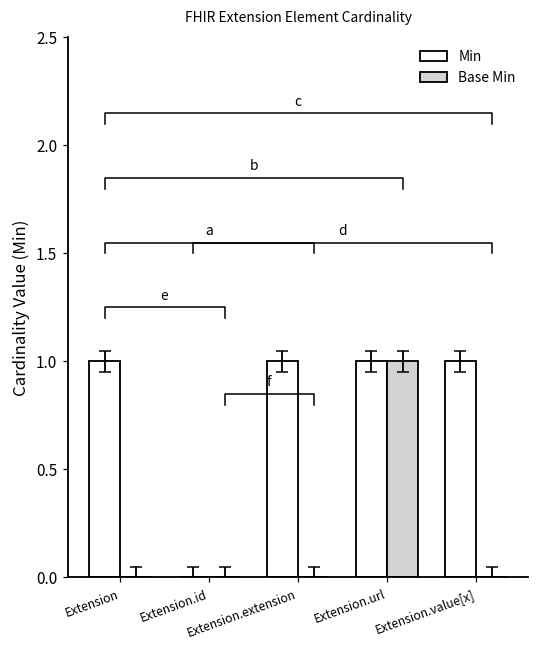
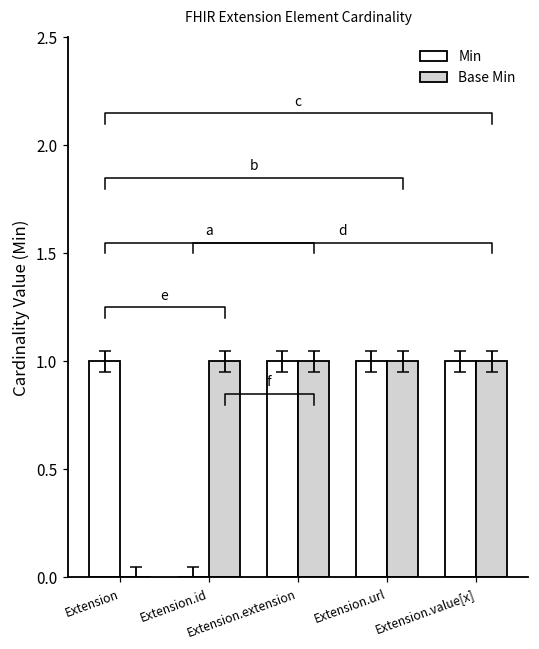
Base Min, Extension.id: 0 -> 1
Base Min, Extension.extension: 0 -> 1
Base Min, Extension.value[x]: 0 -> 1
